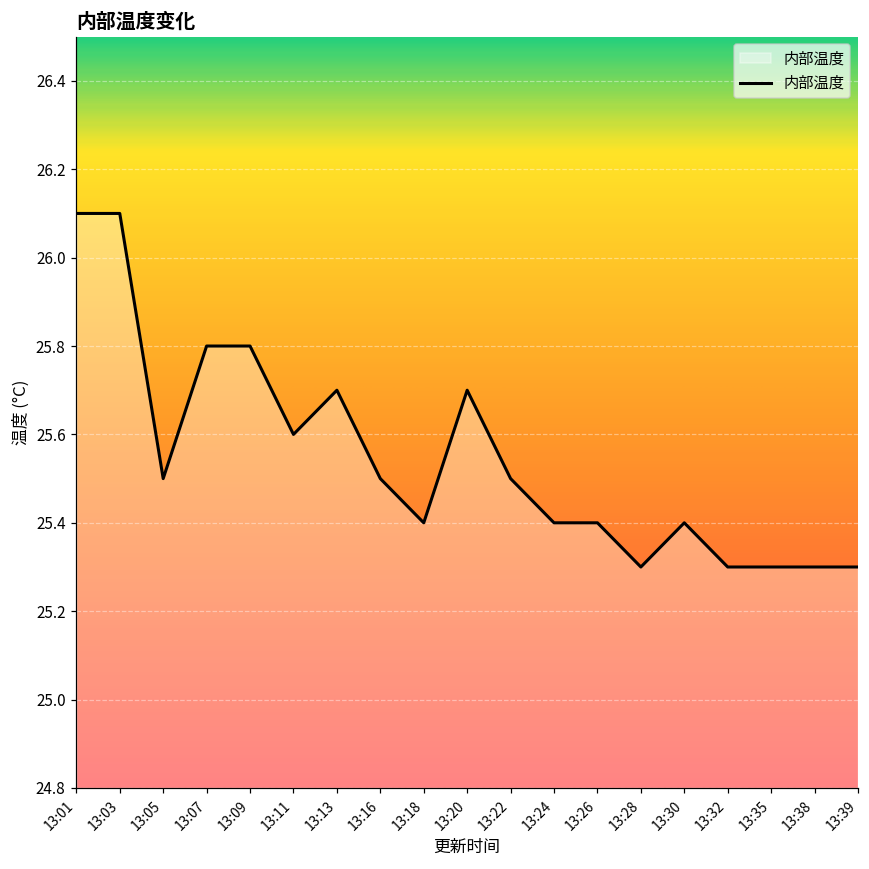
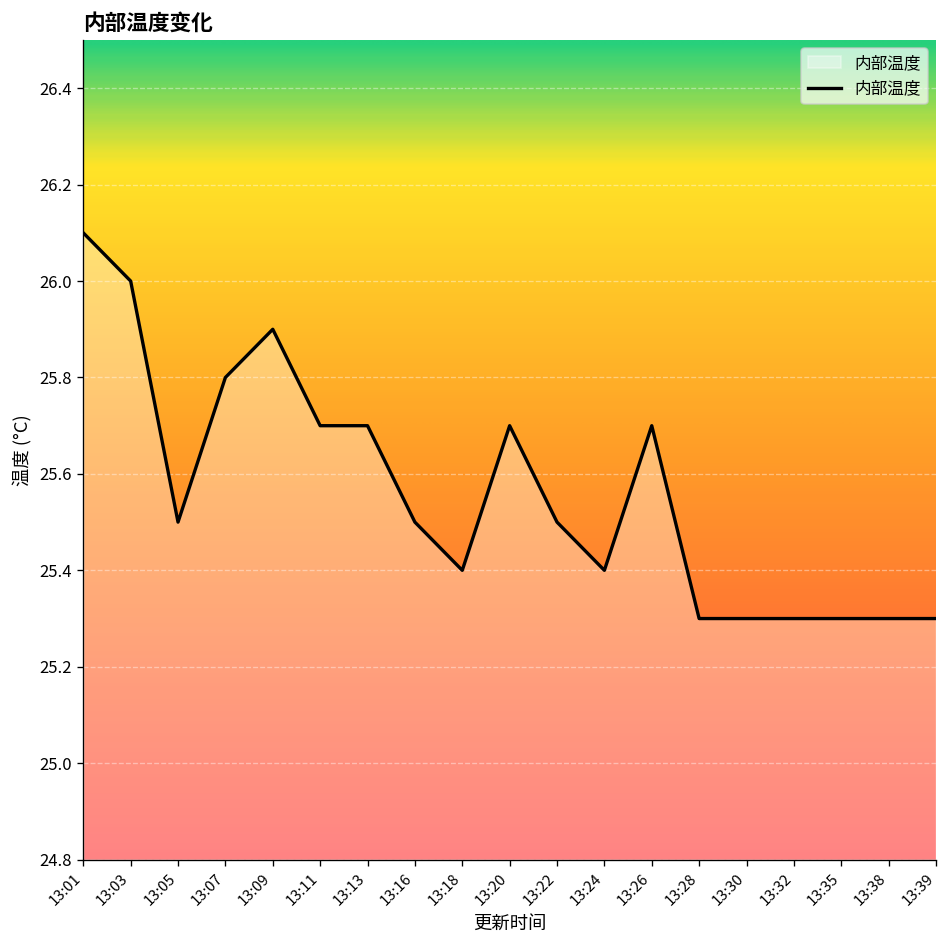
13:03: 26.1 -> 26.0
13:09: 25.8 -> 25.9
13:11: 25.6 -> 25.7
13:26: 25.4 -> 25.7
13:30: 25.4 -> 25.3
